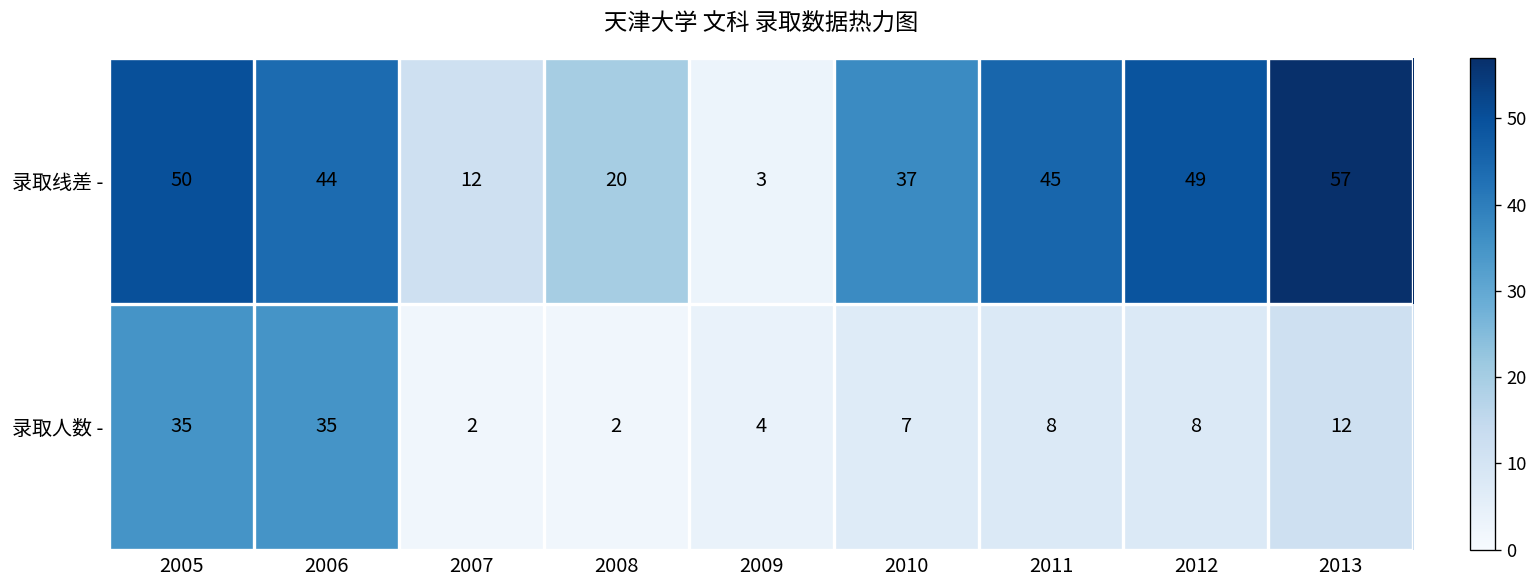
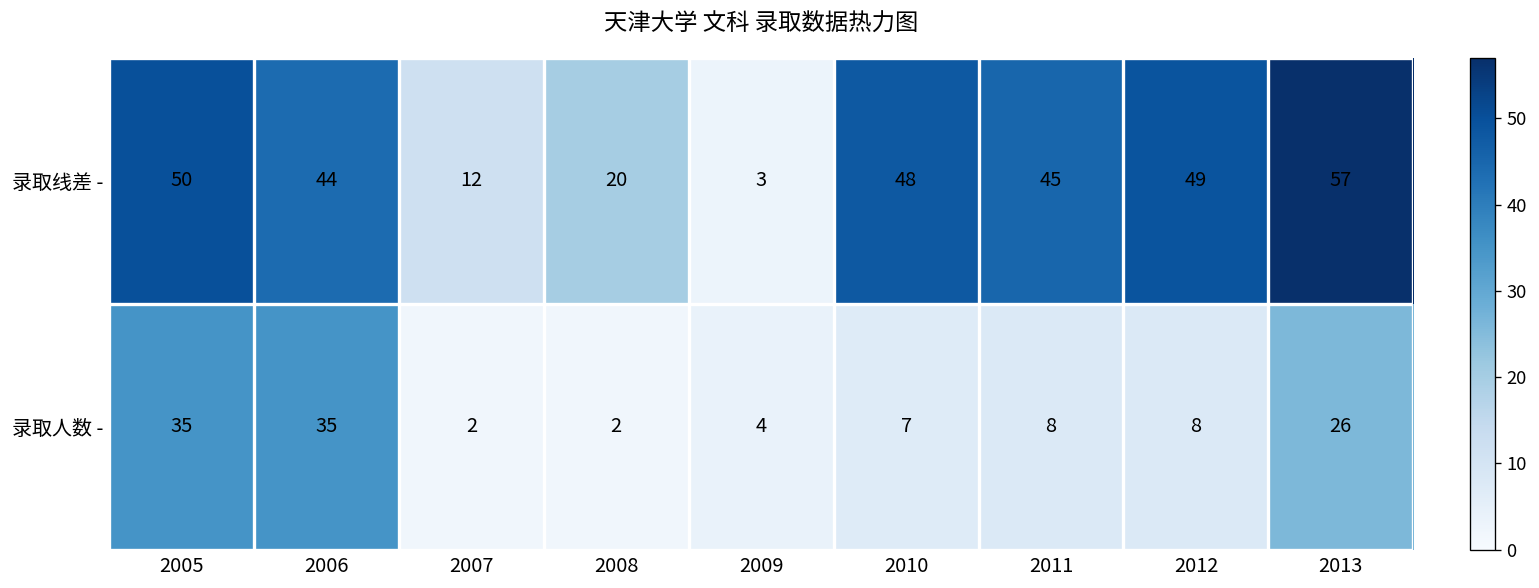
录取线差 -, 2010: 37 -> 48
录取人数 -, 2013: 12 -> 26
